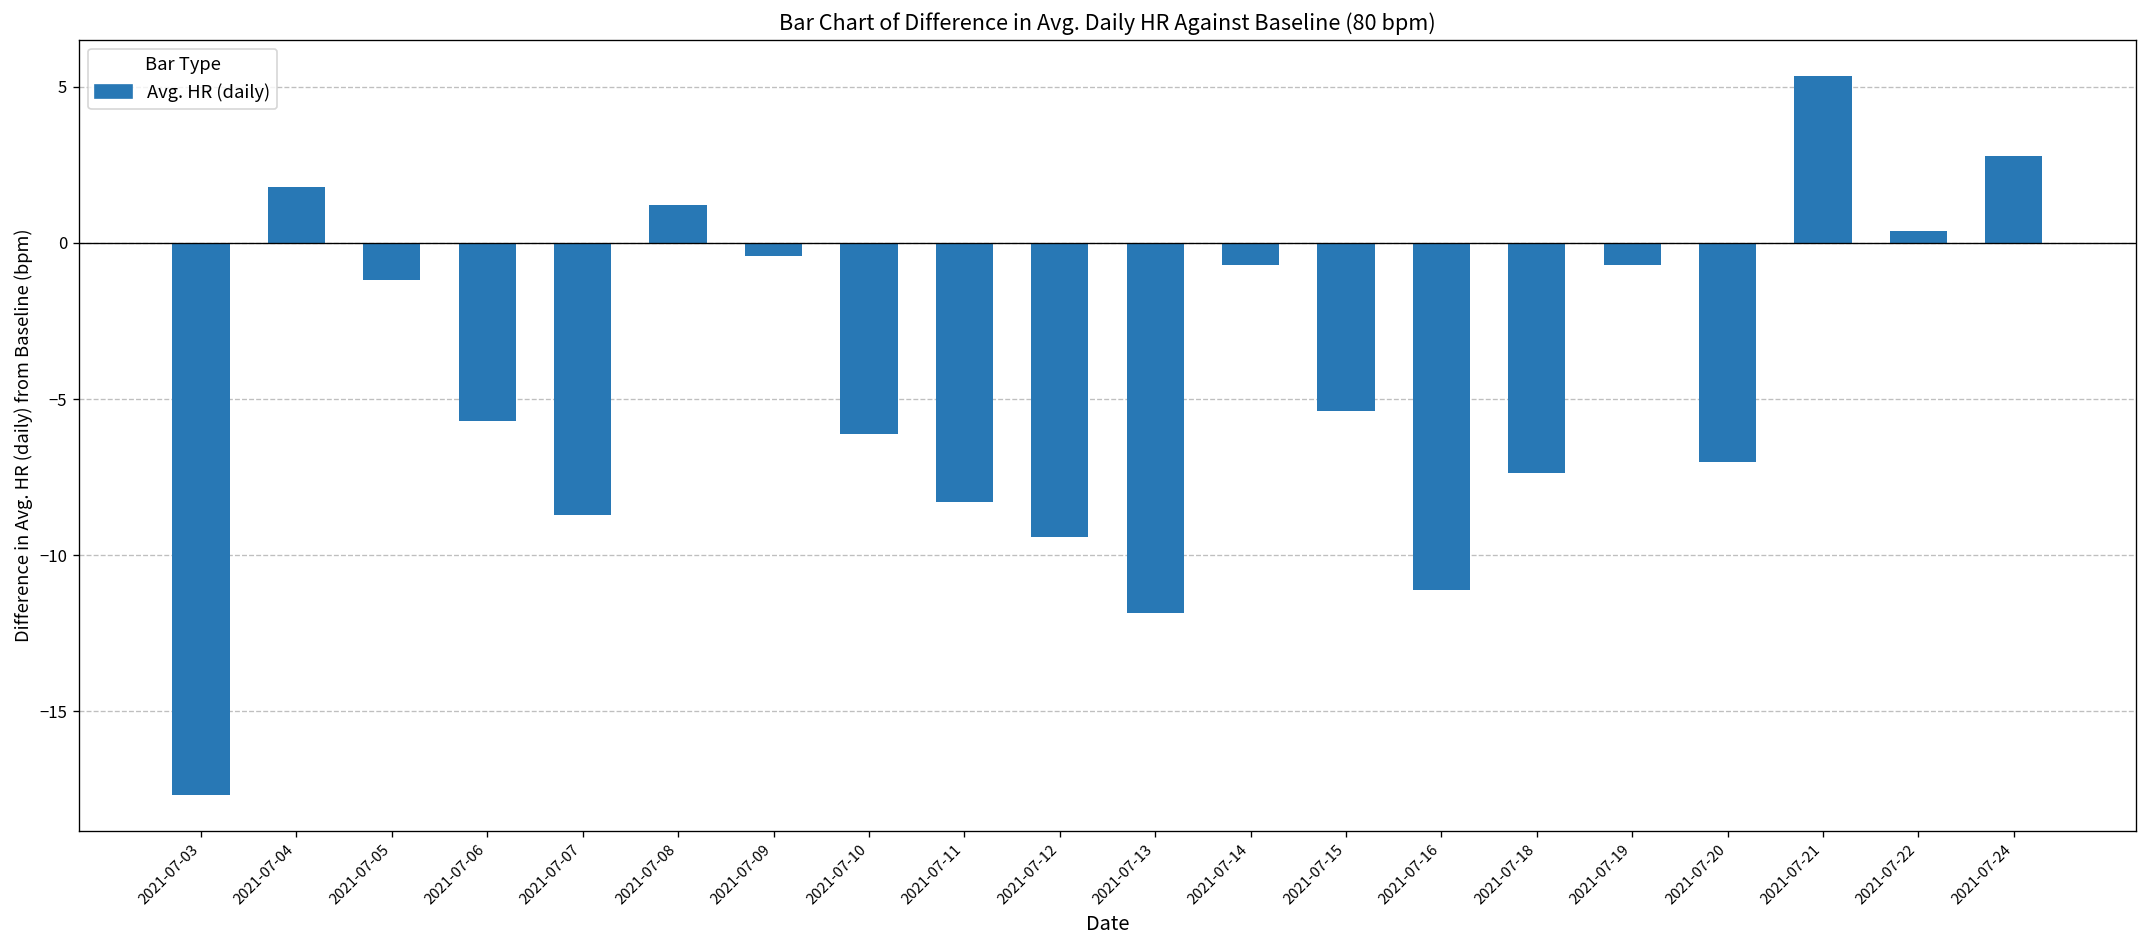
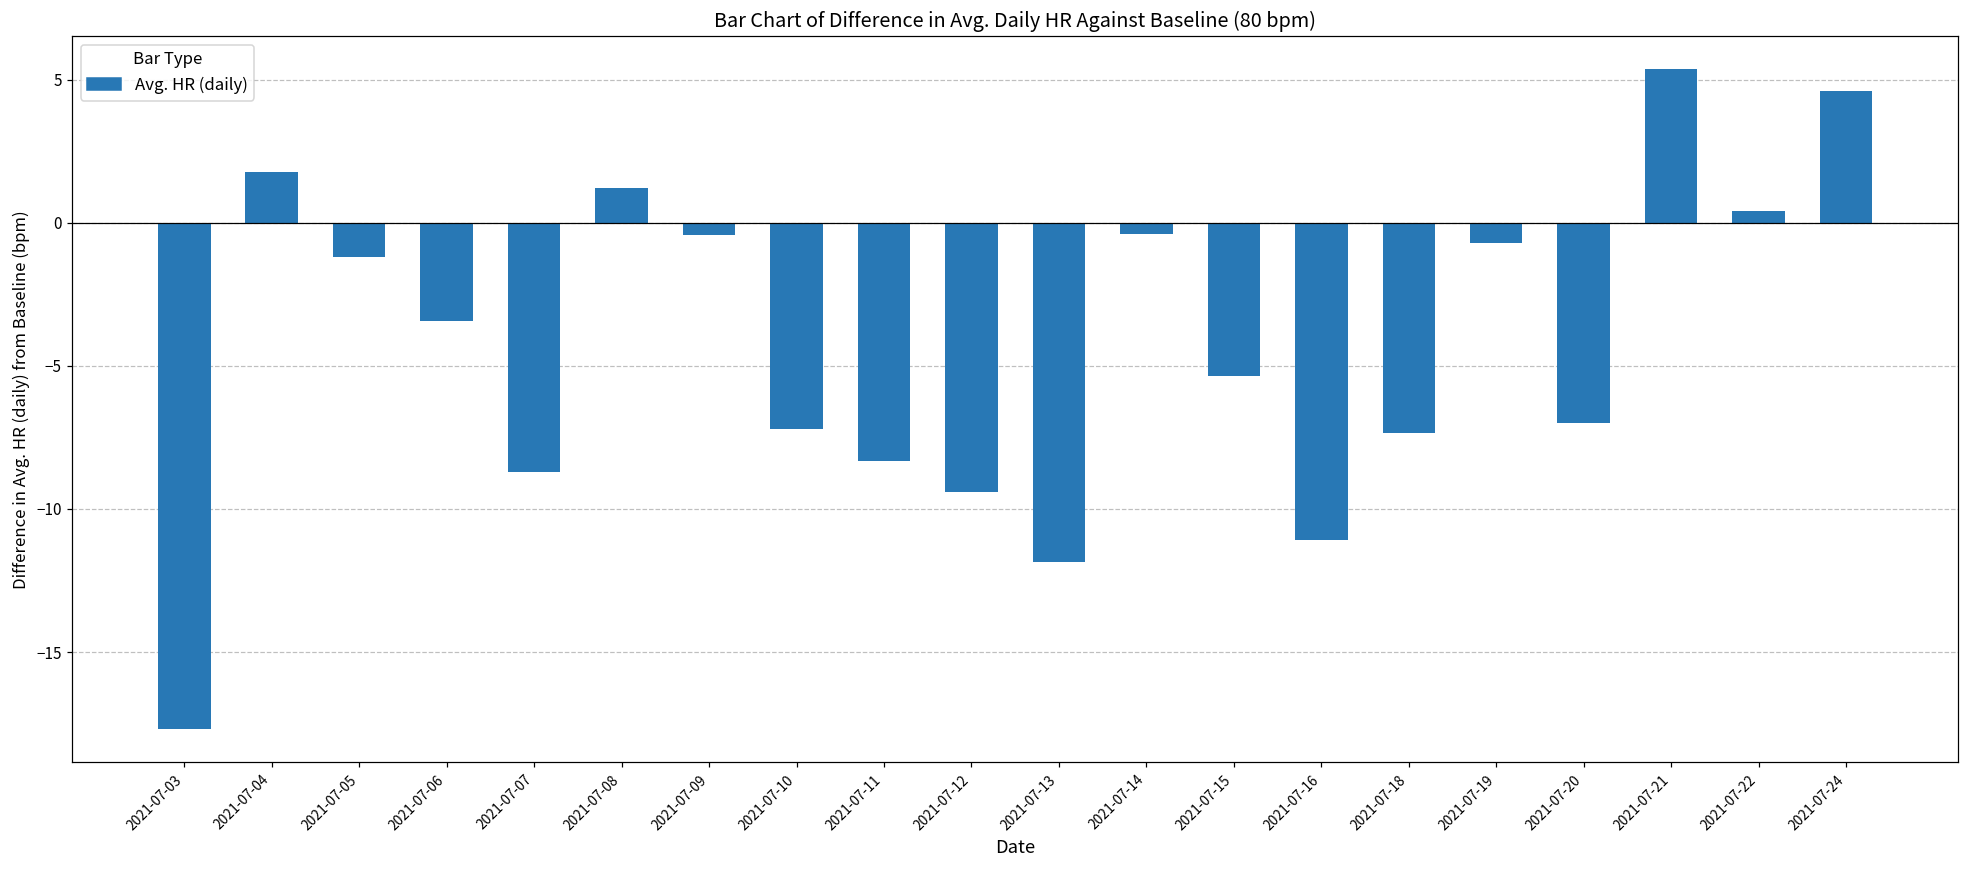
2021-07-06: -5.7 -> -3.4
2021-07-10: -6.1 -> -7.2
2021-07-14: -0.7 -> -0.4
2021-07-24: 2.8 -> 4.6
